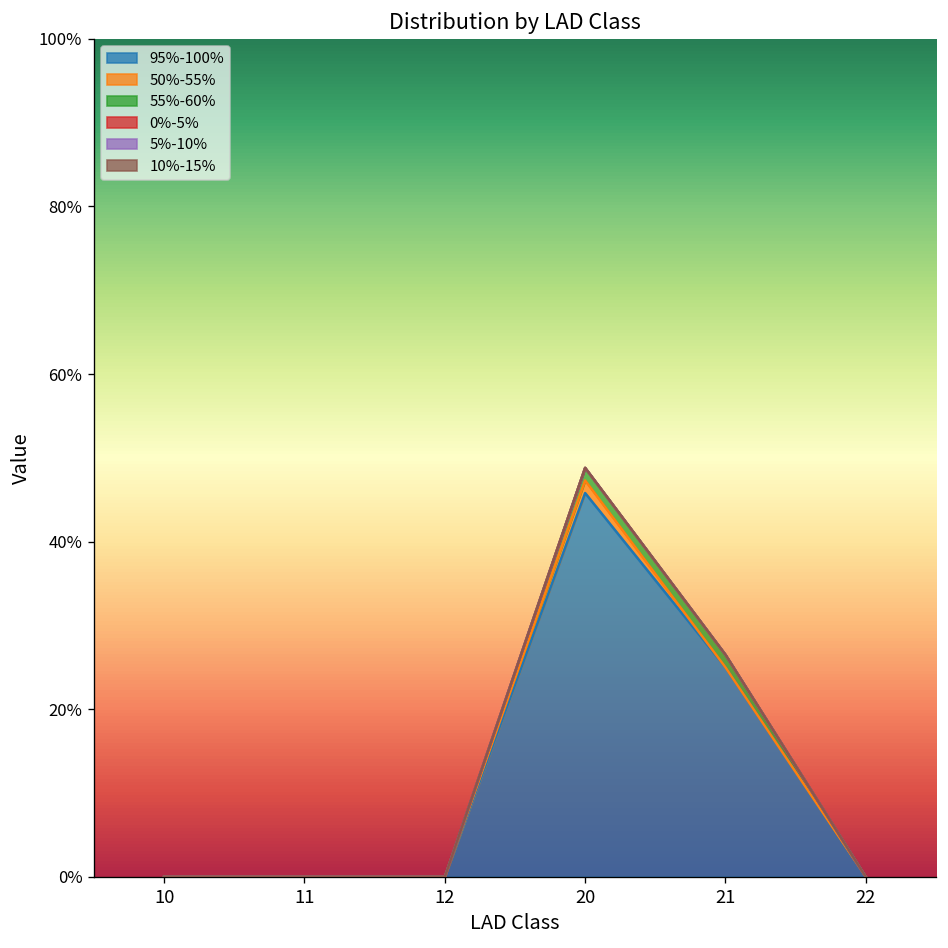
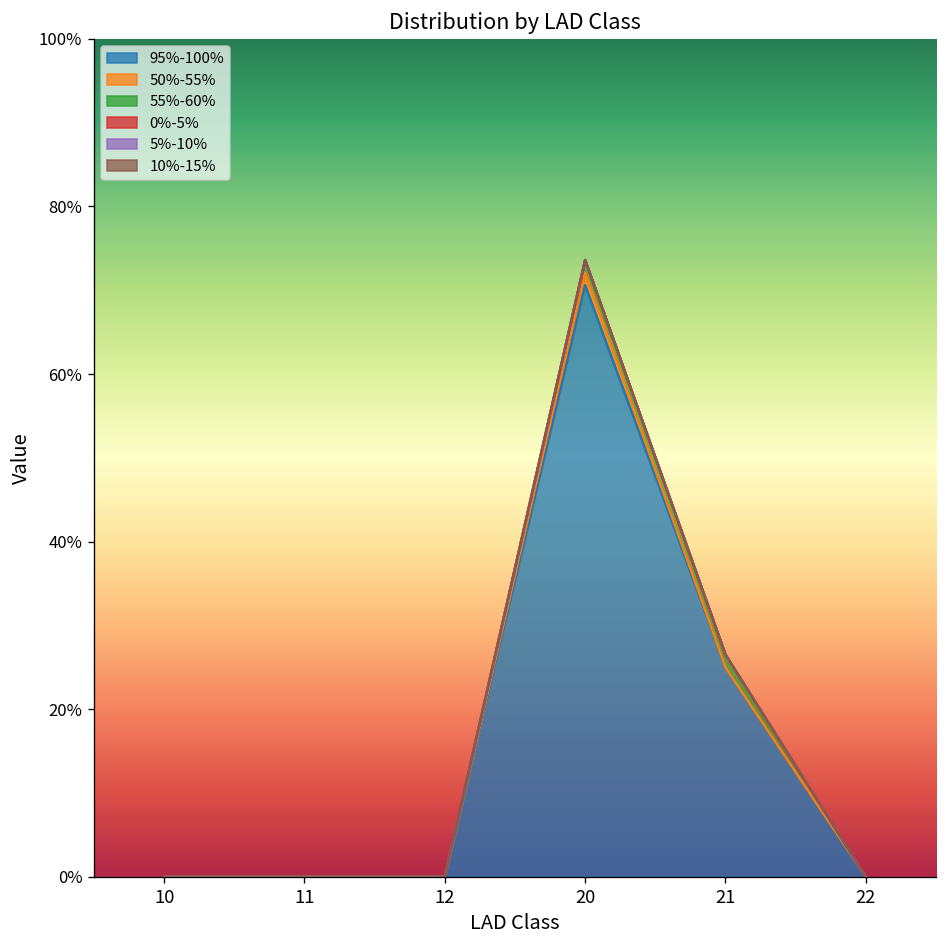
95%-100%, 20: 46% -> 71%
